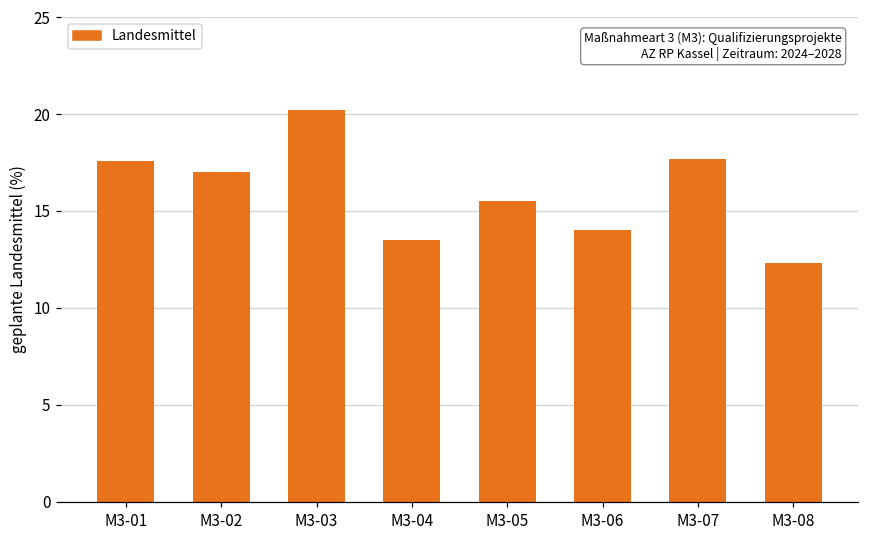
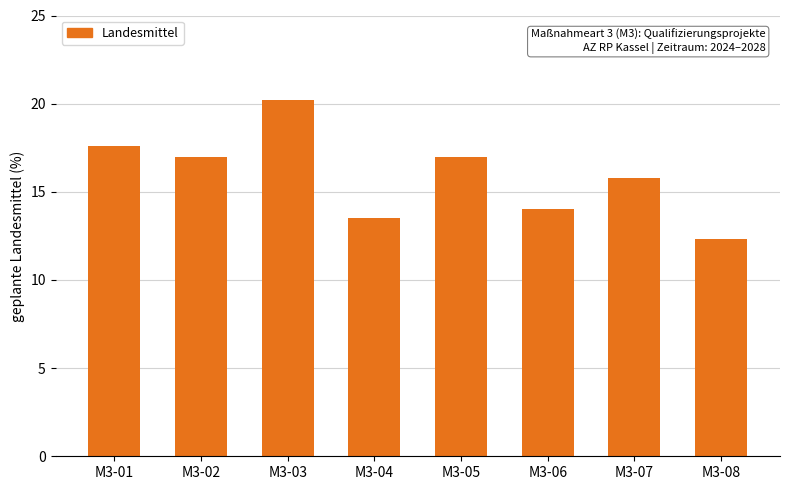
M3-05: 15.5 -> 17.0
M3-07: 17.7 -> 15.8
